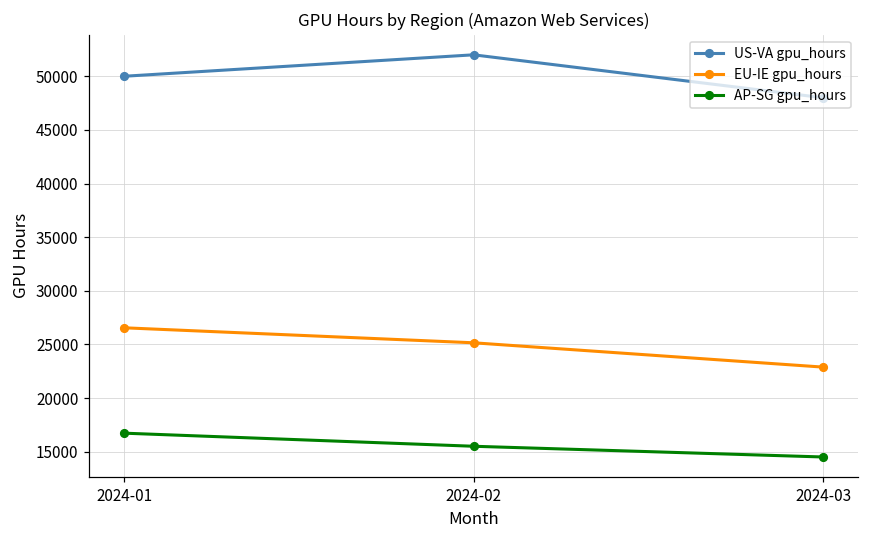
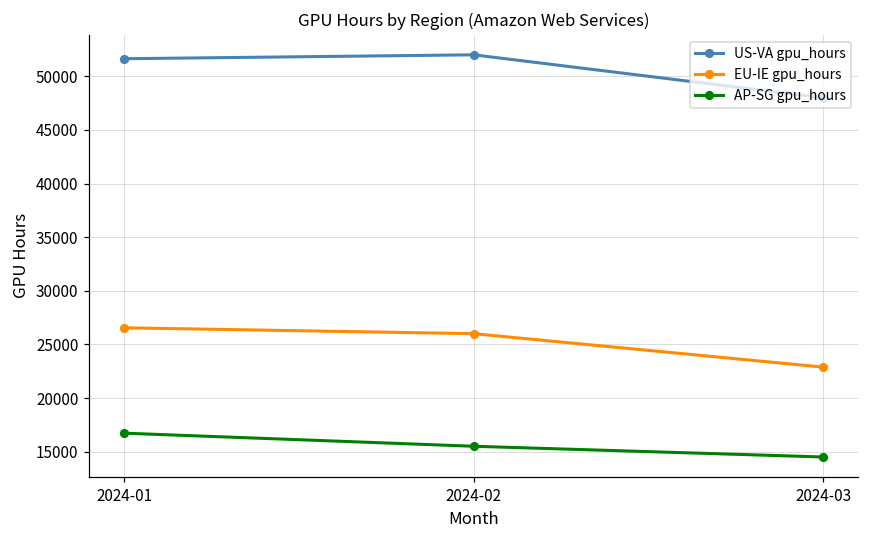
US-VA gpu_hours, 2024-01: 50000 -> 52000
EU-IE gpu_hours, 2024-02: 25000 -> 26000
